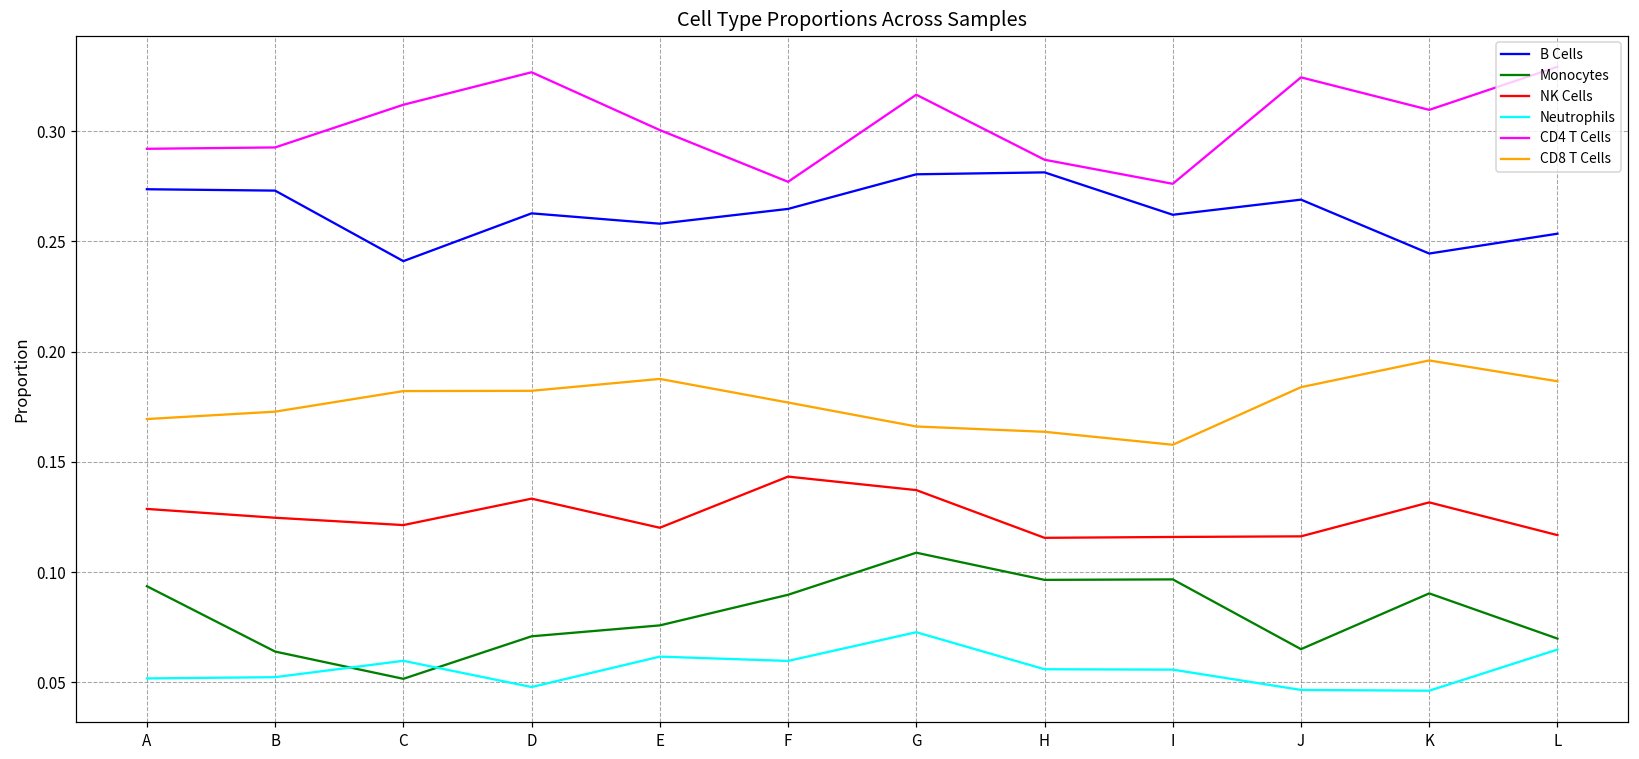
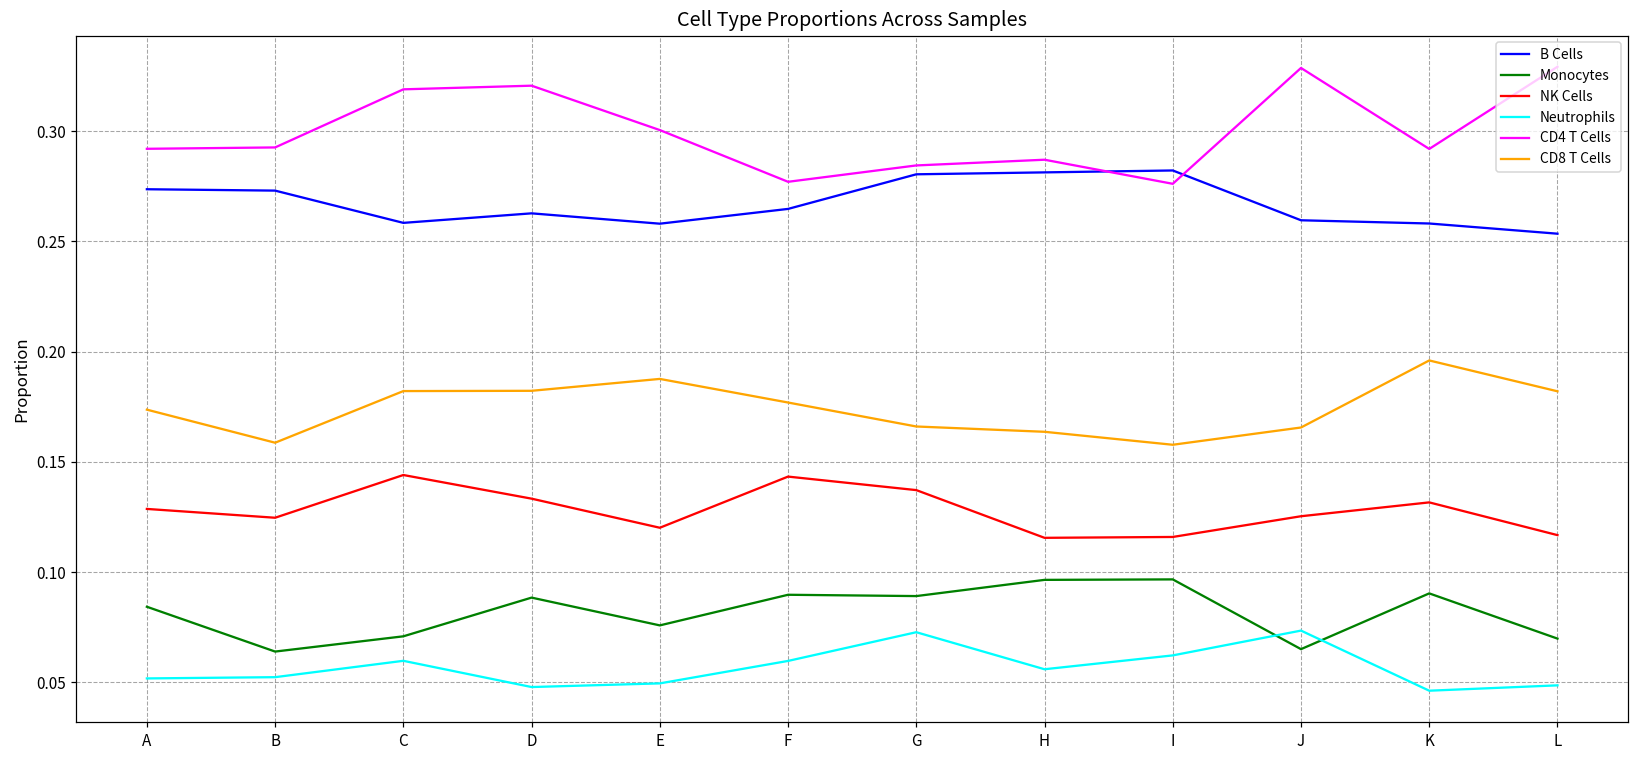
Monocytes, A: 0.094 -> 0.084
CD8 T Cells, A: 0.169 -> 0.174
CD8 T Cells, B: 0.173 -> 0.159
B Cells, C: 0.241 -> 0.258
Monocytes, C: 0.052 -> 0.071
NK Cells, C: 0.121 -> 0.144
CD4 T Cells, C: 0.312 -> 0.319
Monocytes, D: 0.071 -> 0.088
CD4 T Cells, D: 0.327 -> 0.321
Neutrophils, E: 0.062 -> 0.050
Monocytes, G: 0.109 -> 0.089
CD4 T Cells, G: 0.317 -> 0.284
B Cells, I: 0.262 -> 0.282
Neutrophils, I: 0.056 -> 0.062
B Cells, J: 0.269 -> 0.260
NK Cells, J: 0.116 -> 0.125
Neutrophils, J: 0.047 -> 0.073
CD4 T Cells, J: 0.324 -> 0.329
CD8 T Cells, J: 0.184 -> 0.166
B Cells, K: 0.245 -> 0.258
CD4 T Cells, K: 0.310 -> 0.292
Neutrophils, L: 0.065 -> 0.049
CD8 T Cells, L: 0.187 -> 0.182
